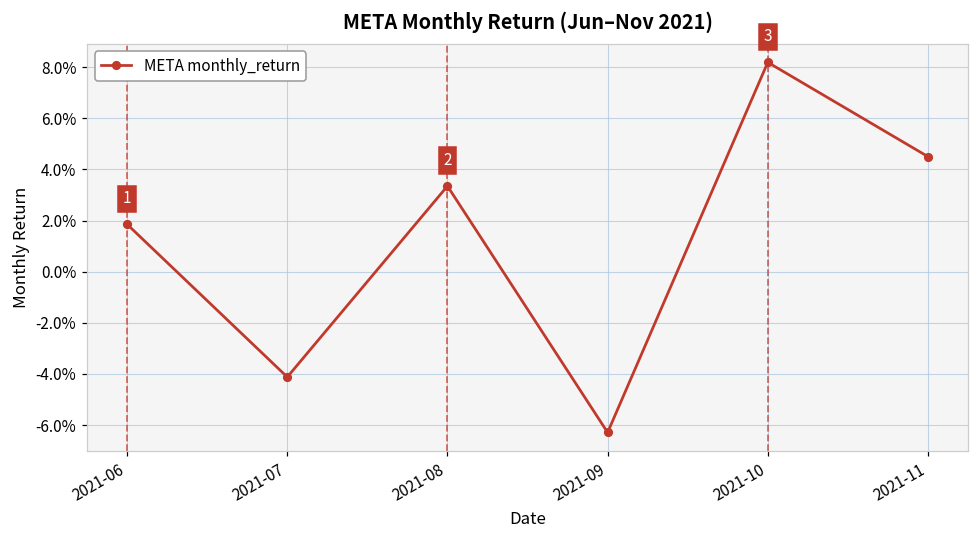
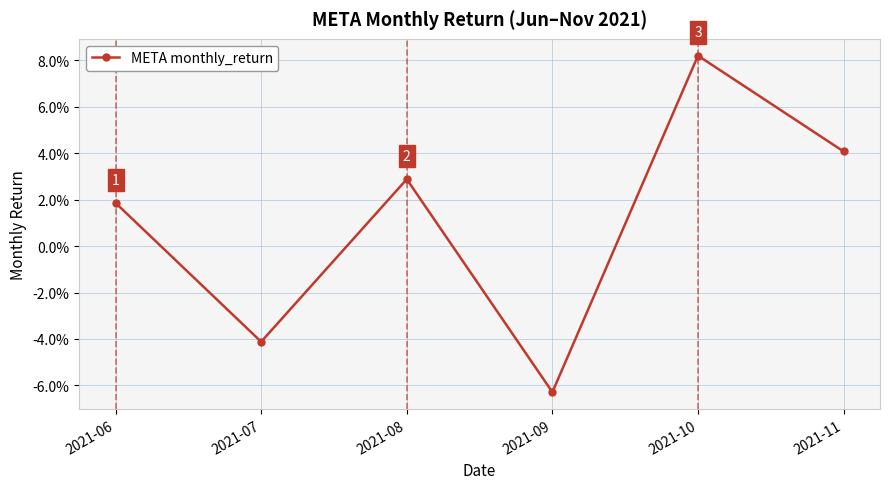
2021-08: 3.4% -> 2.9%
2021-11: 4.5% -> 4.1%
